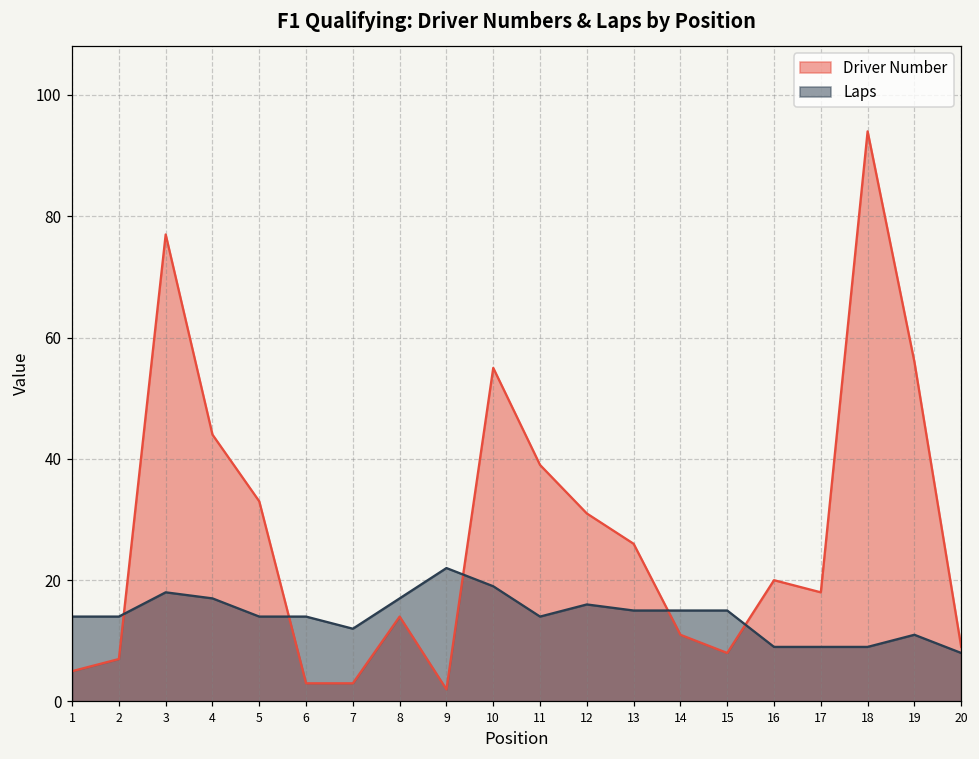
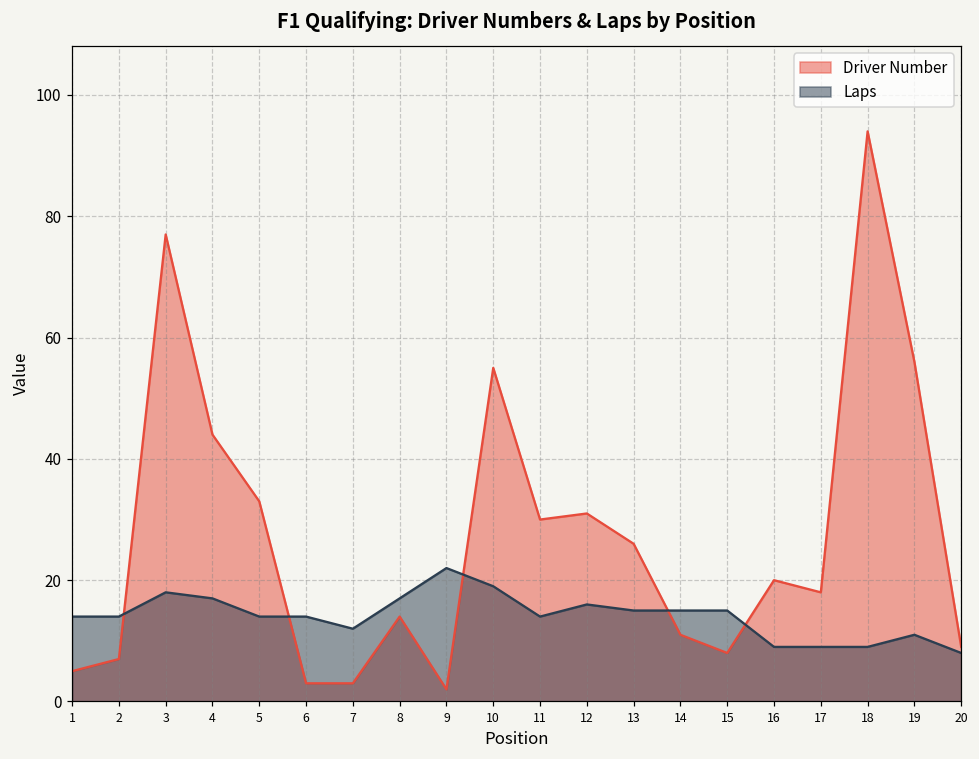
Driver Number, 11: 39 -> 30
